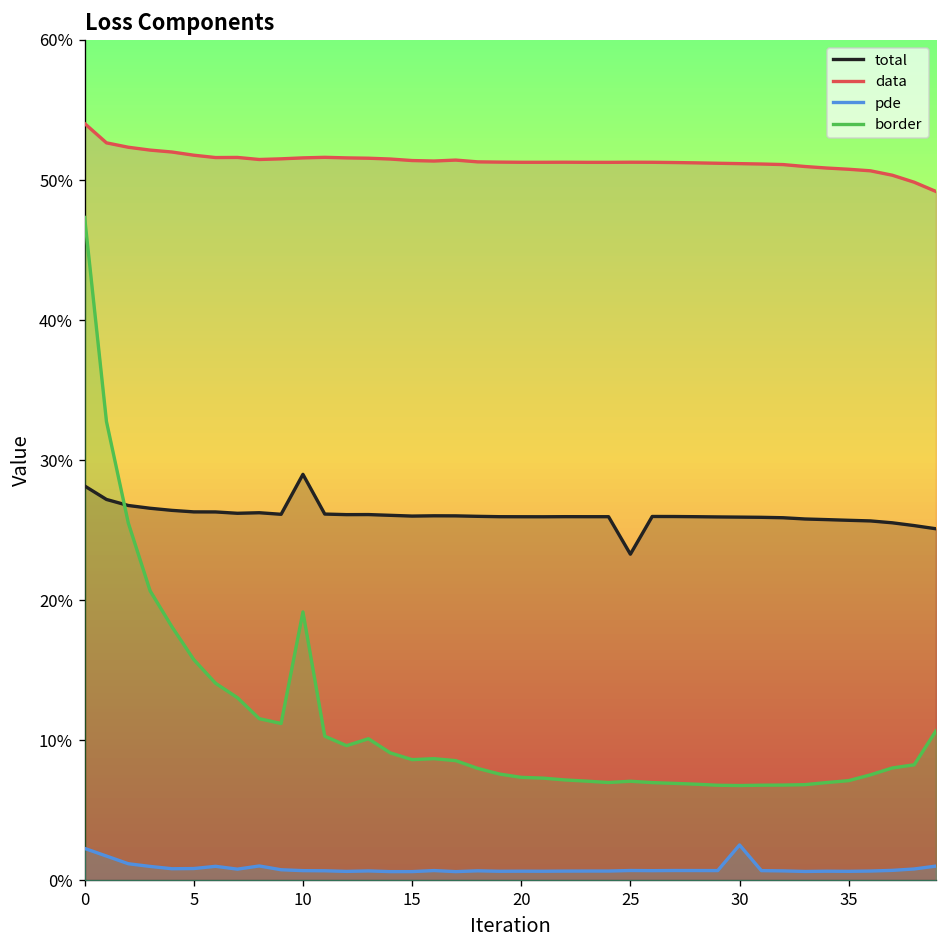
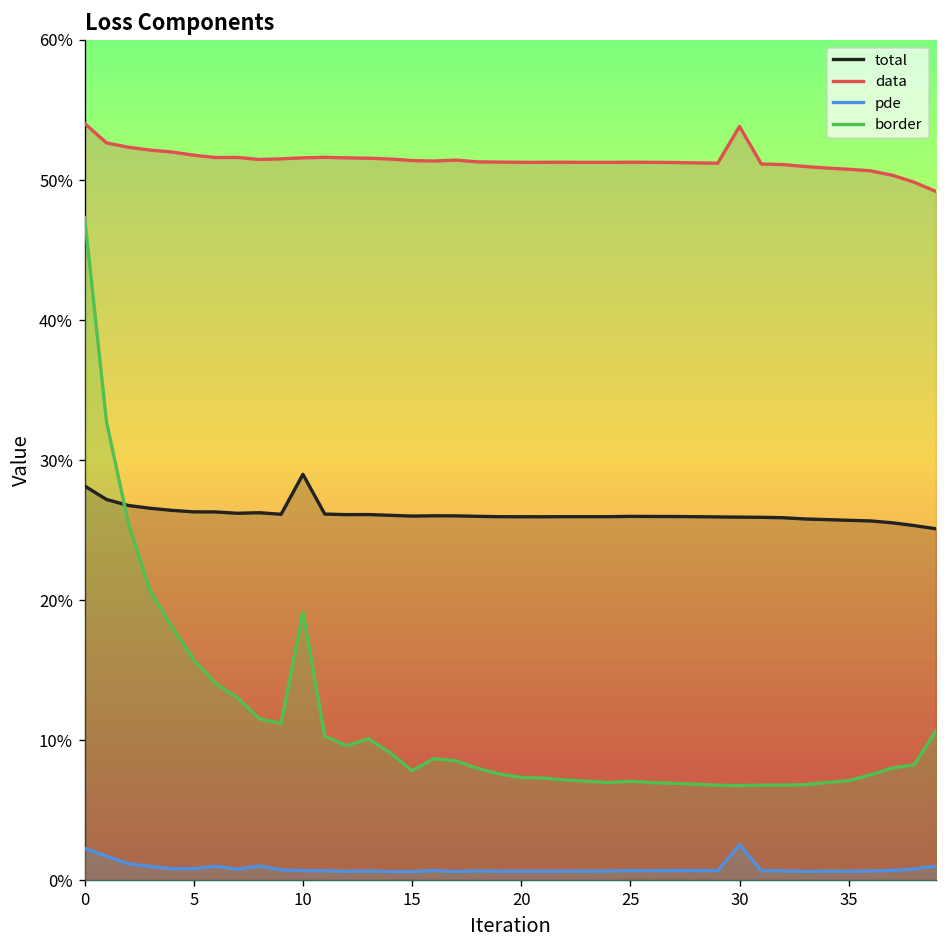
border, 15: 8.6% -> 7.8%
total, 25: 23.3% -> 26.0%
data, 30: 51.2% -> 53.8%
